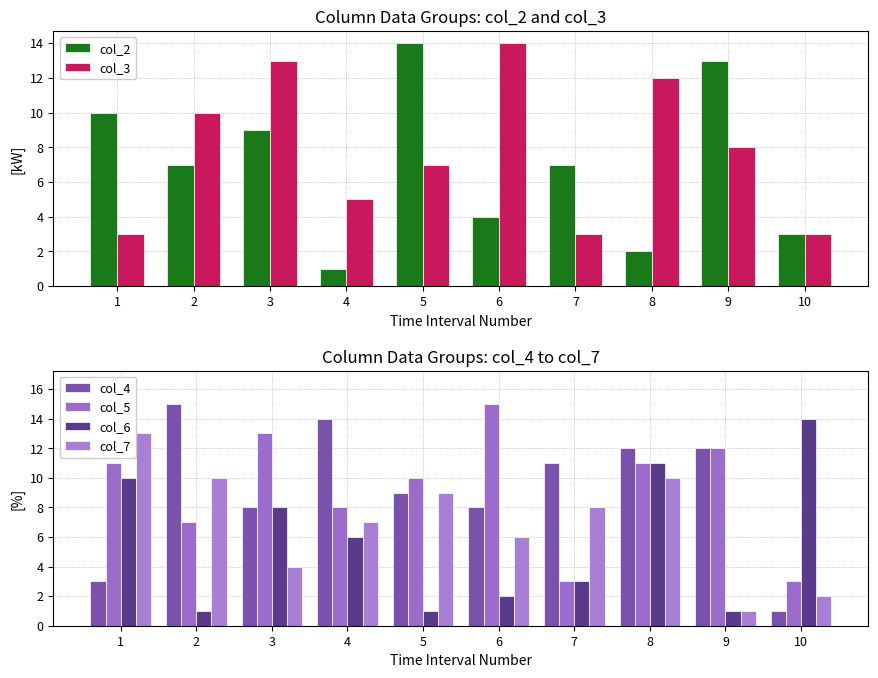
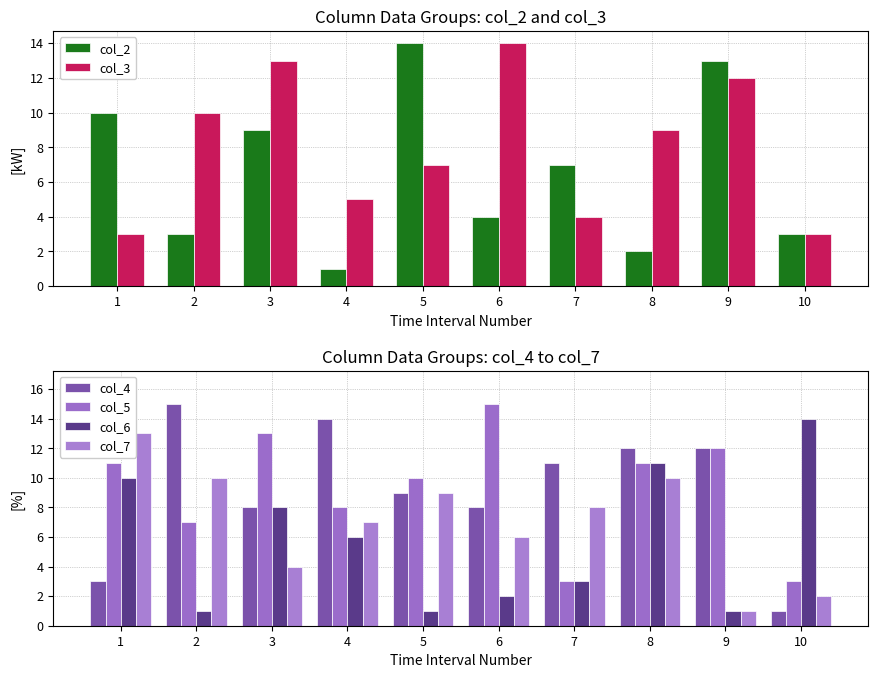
Column Data Groups: col_2 and col_3, col_2, 2: 7 -> 3
Column Data Groups: col_2 and col_3, col_3, 7: 3 -> 4
Column Data Groups: col_2 and col_3, col_3, 8: 12 -> 9
Column Data Groups: col_2 and col_3, col_3, 9: 8 -> 12
